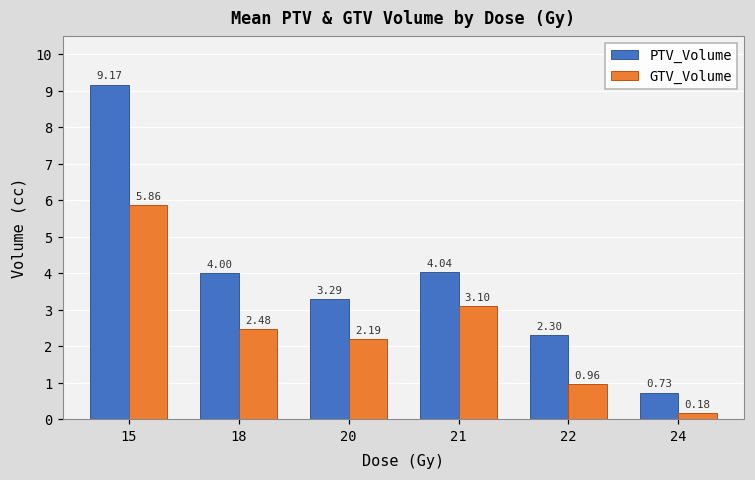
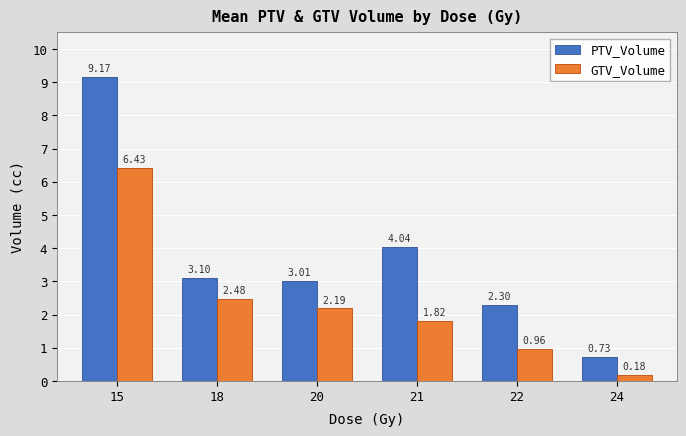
GTV_Volume, 15: 5.86 -> 6.43
PTV_Volume, 18: 4.00 -> 3.10
PTV_Volume, 20: 3.29 -> 3.01
GTV_Volume, 21: 3.10 -> 1.82
